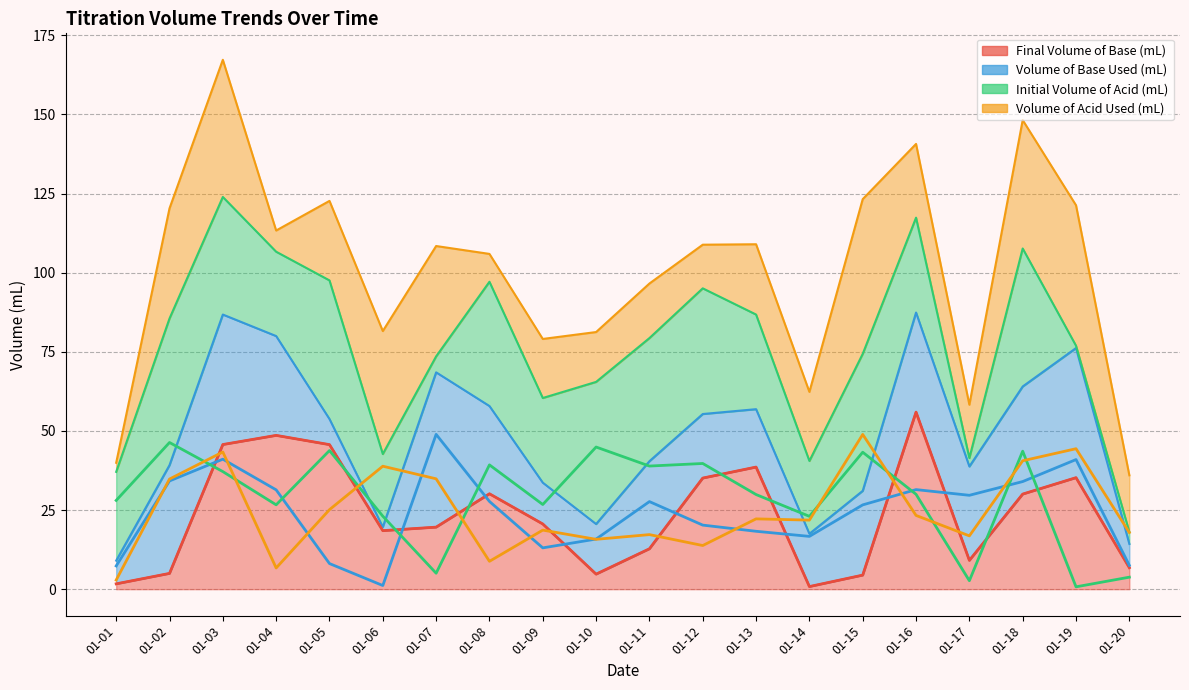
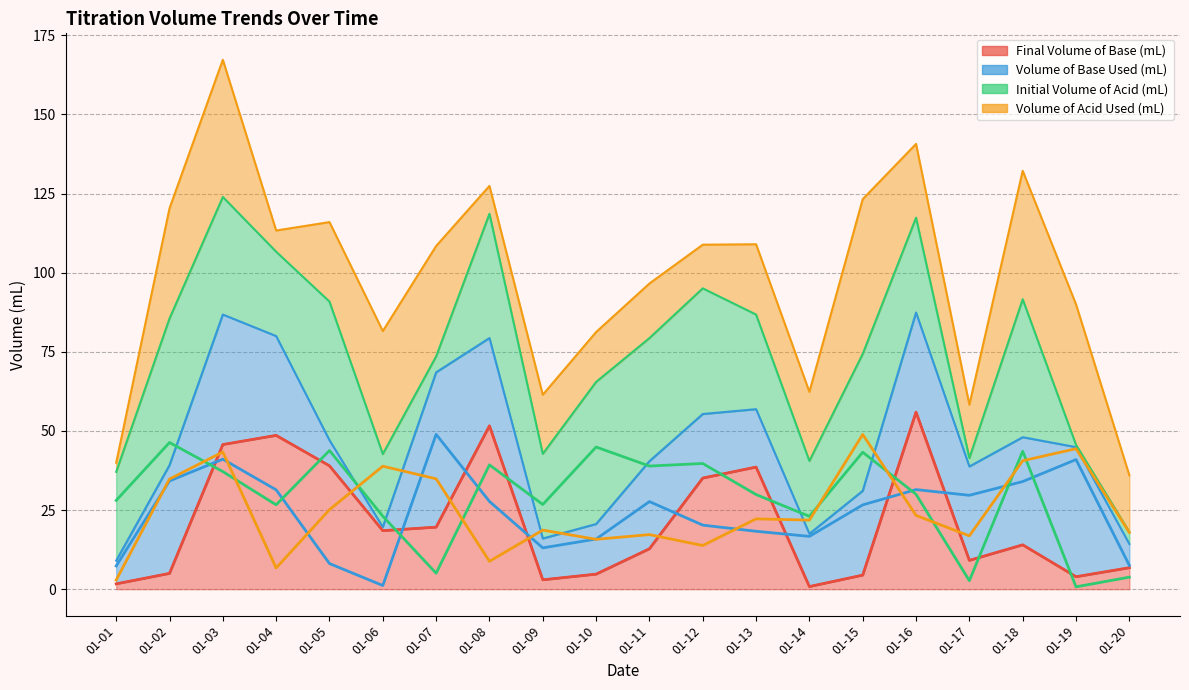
Final Volume of Base (mL), 01-05: 46 -> 39
Final Volume of Base (mL), 01-08: 30 -> 52
Final Volume of Base (mL), 01-09: 21 -> 3
Final Volume of Base (mL), 01-18: 30 -> 14
Final Volume of Base (mL), 01-19: 35 -> 4
